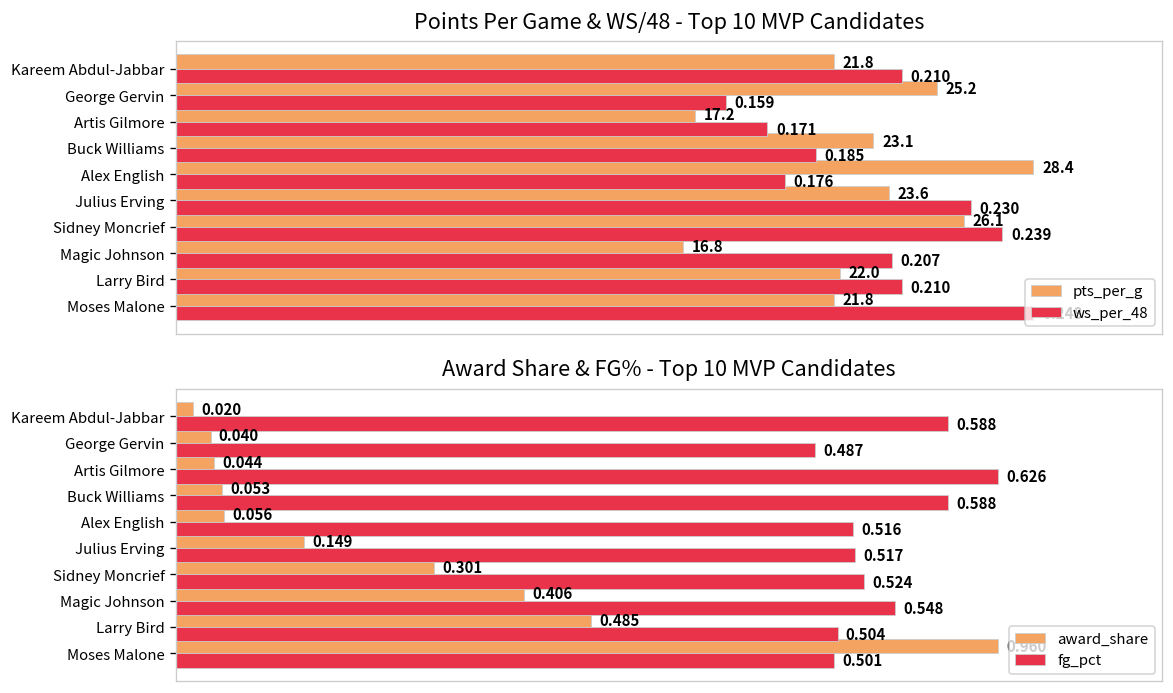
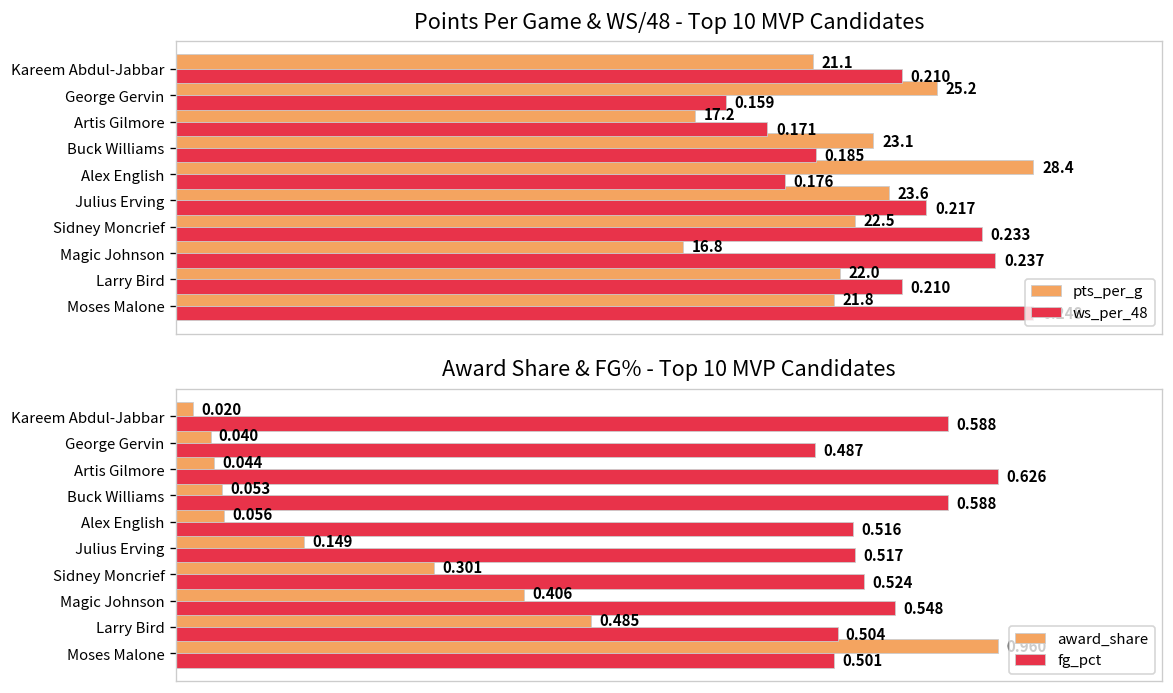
Points Per Game & WS/48 - Top 10 MVP Candidates, pts_per_g, Kareem Abdul-Jabbar: 21.8 -> 21.1
Points Per Game & WS/48 - Top 10 MVP Candidates, ws_per_48, Julius Erving: 0.230 -> 0.217
Points Per Game & WS/48 - Top 10 MVP Candidates, pts_per_g, Sidney Moncrief: 26.1 -> 22.5
Points Per Game & WS/48 - Top 10 MVP Candidates, ws_per_48, Sidney Moncrief: 0.239 -> 0.233
Points Per Game & WS/48 - Top 10 MVP Candidates, ws_per_48, Magic Johnson: 0.207 -> 0.237
